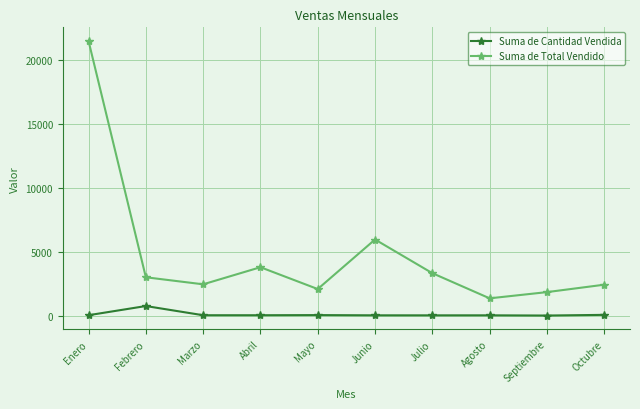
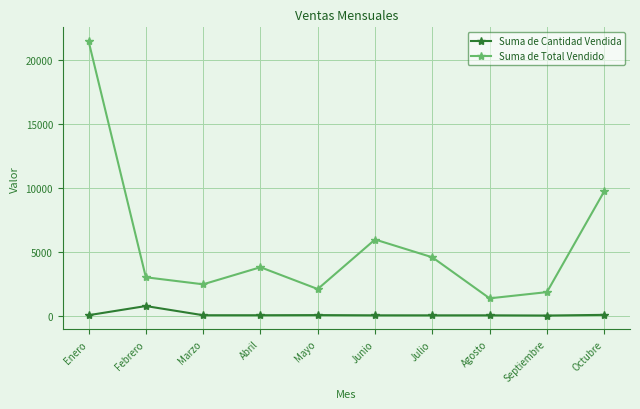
Suma de Total Vendido, Julio: 3300 -> 4600
Suma de Total Vendido, Octubre: 2400 -> 9700
